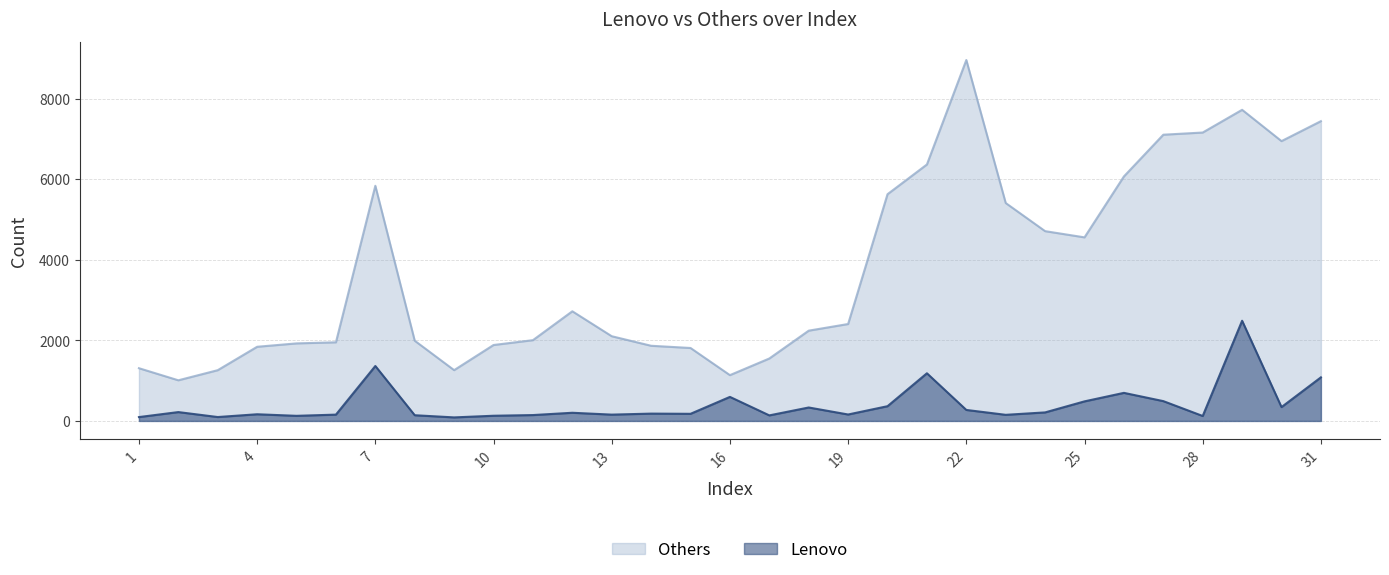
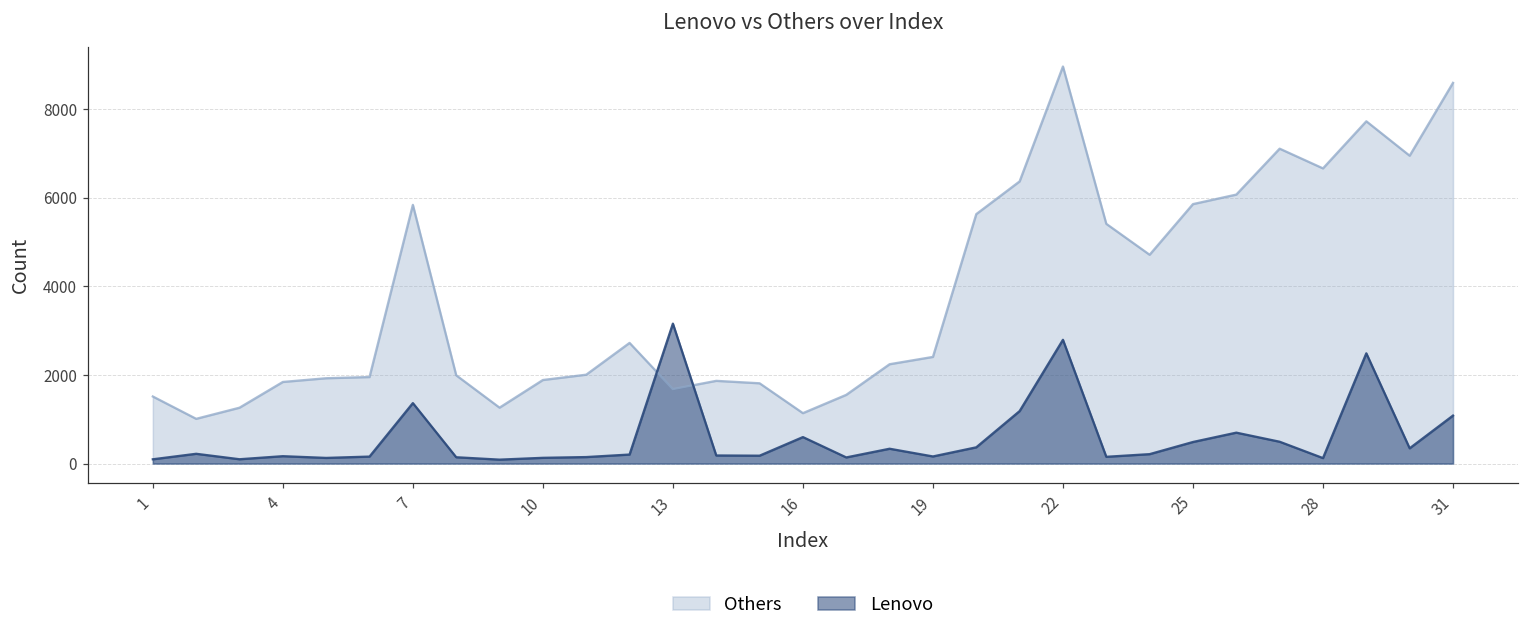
Others, 1: 1300 -> 1500
Others, 13: 2100 -> 1700
Lenovo, 13: 200 -> 3200
Lenovo, 22: 300 -> 2800
Others, 25: 4600 -> 5900
Others, 28: 7200 -> 6700
Others, 31: 7400 -> 8600
